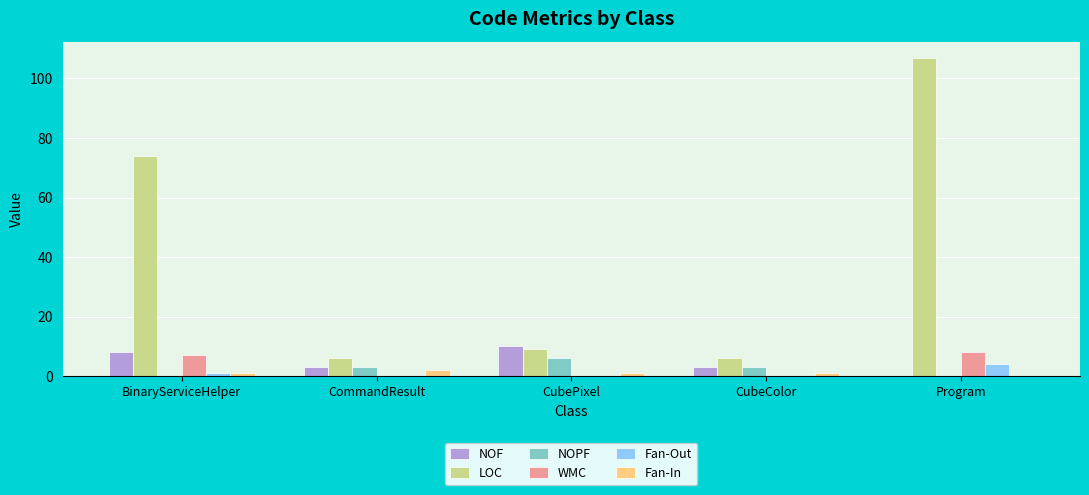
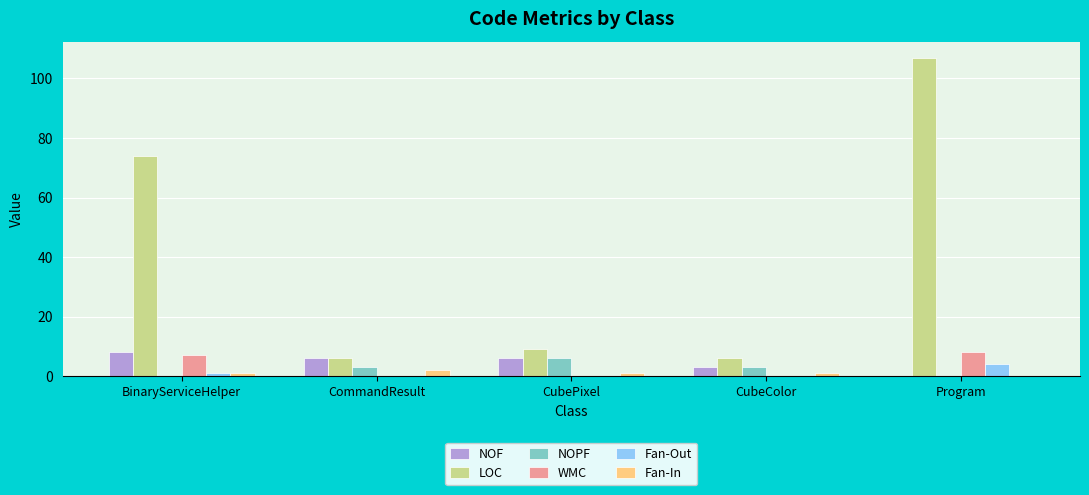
NOF, CommandResult: 3 -> 6
NOF, CubePixel: 10 -> 6
